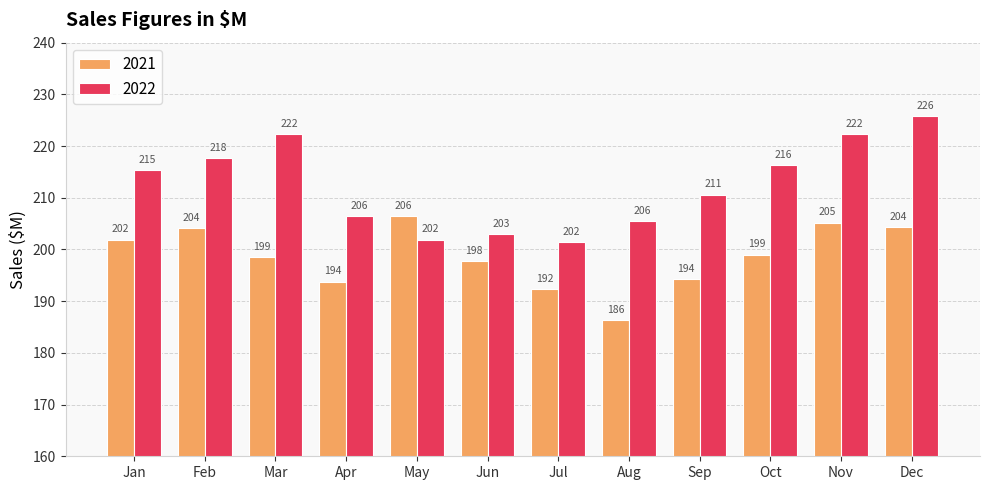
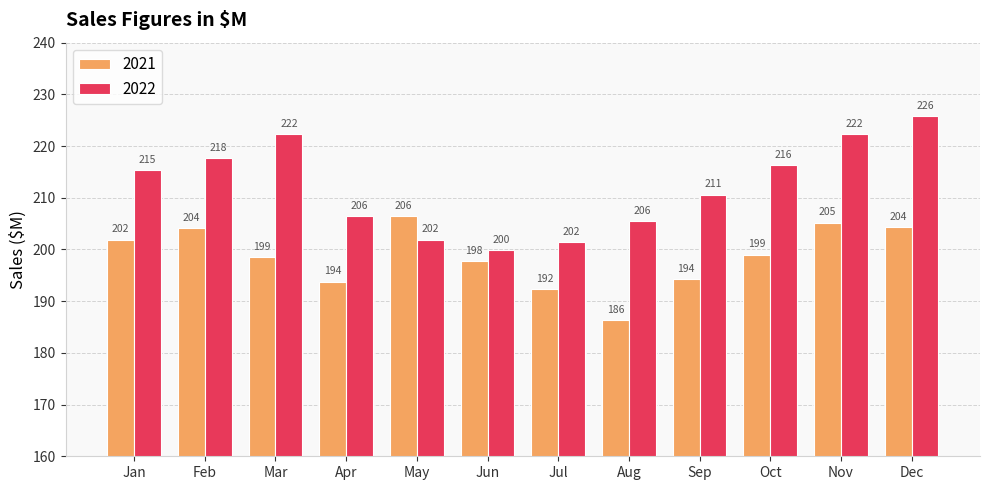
2022, Jun: 203 -> 200
